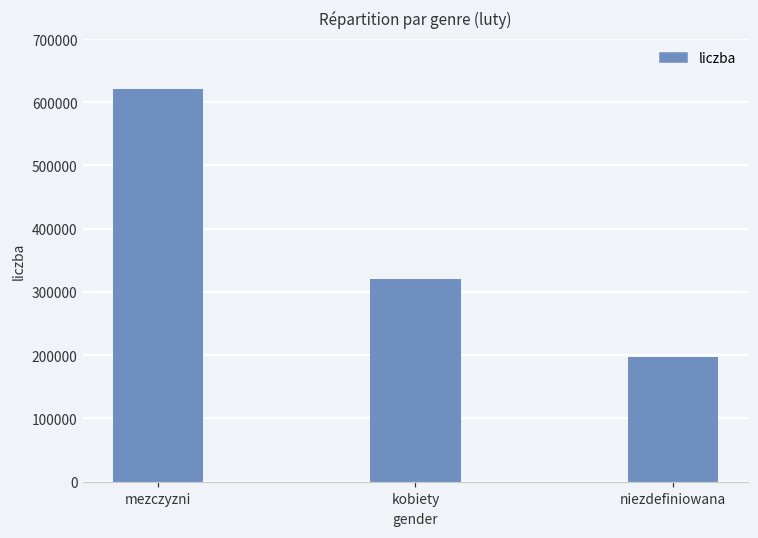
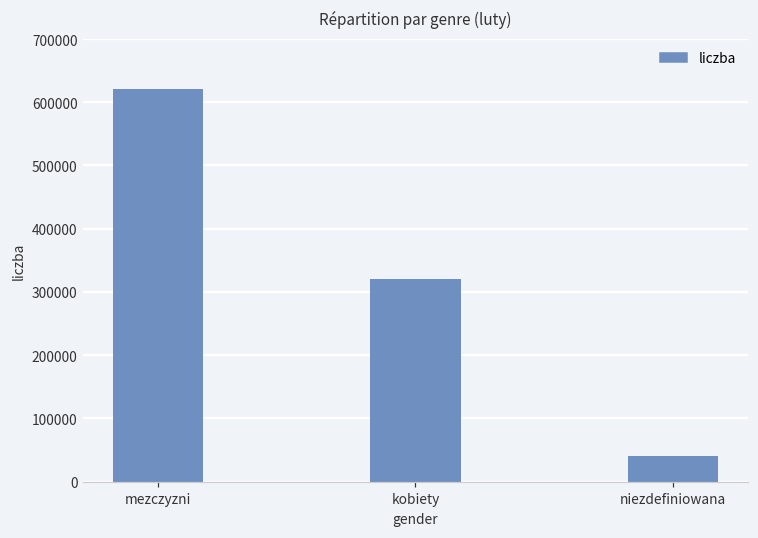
niezdefiniowana: 200000 -> 40000
